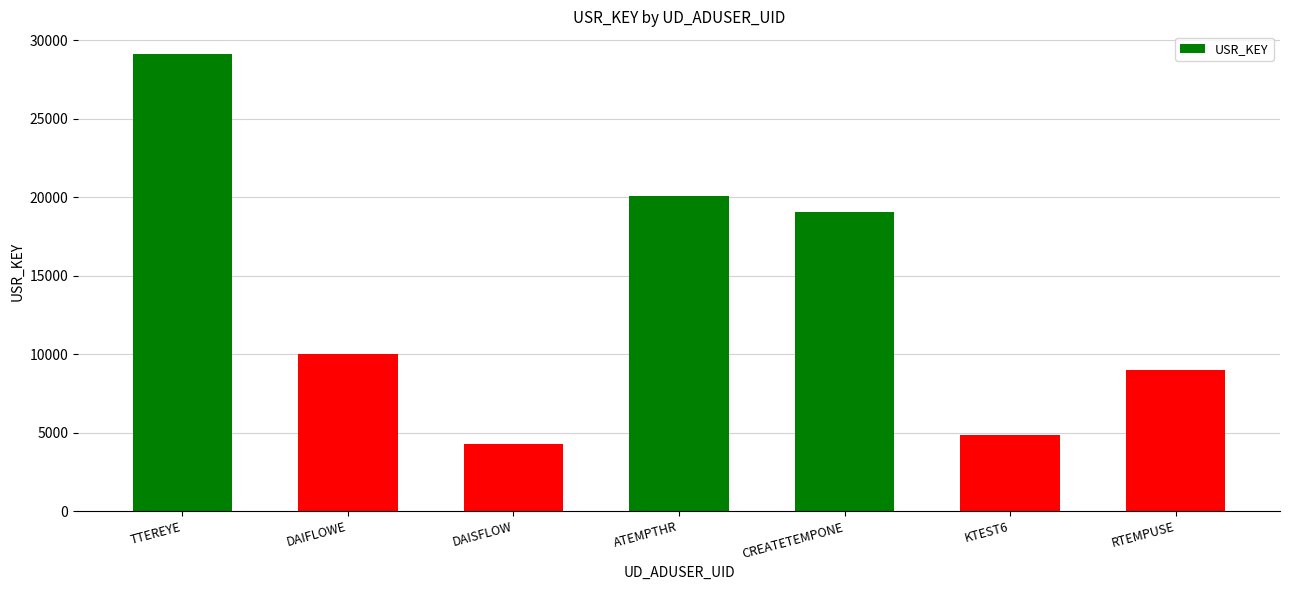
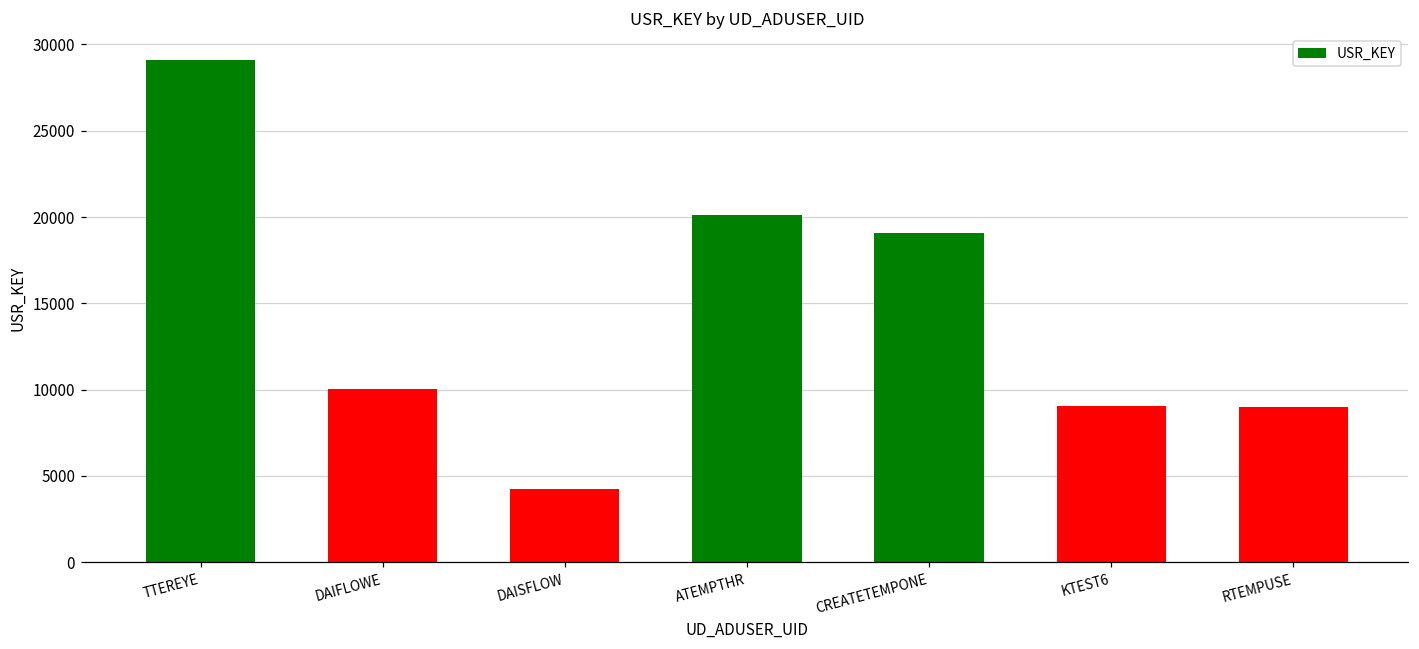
KTEST6: 4800 -> 9000
